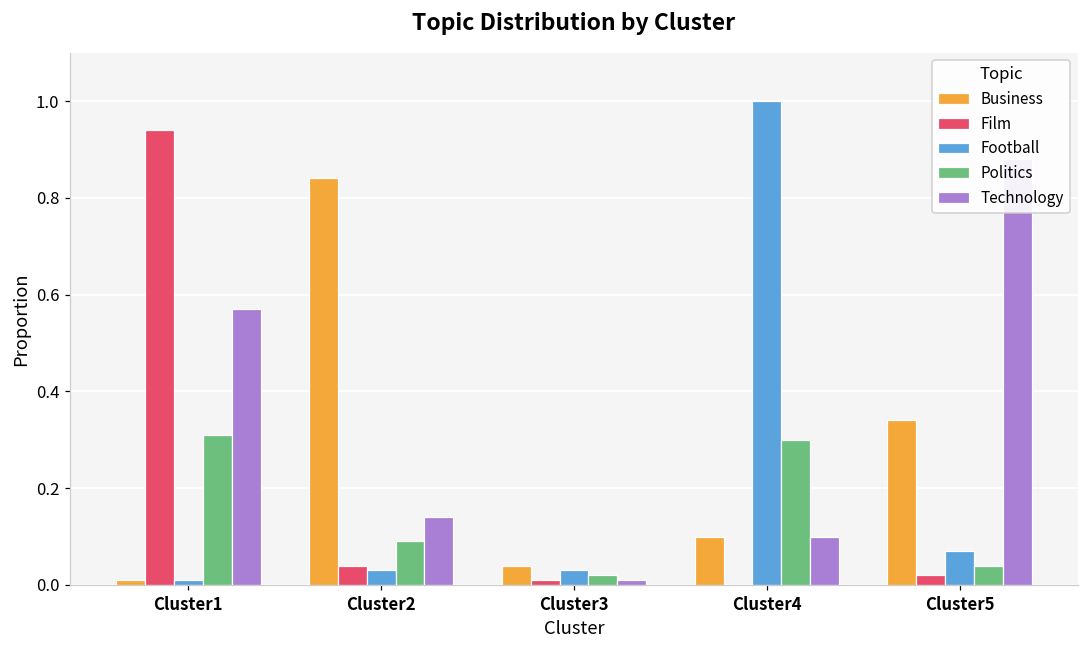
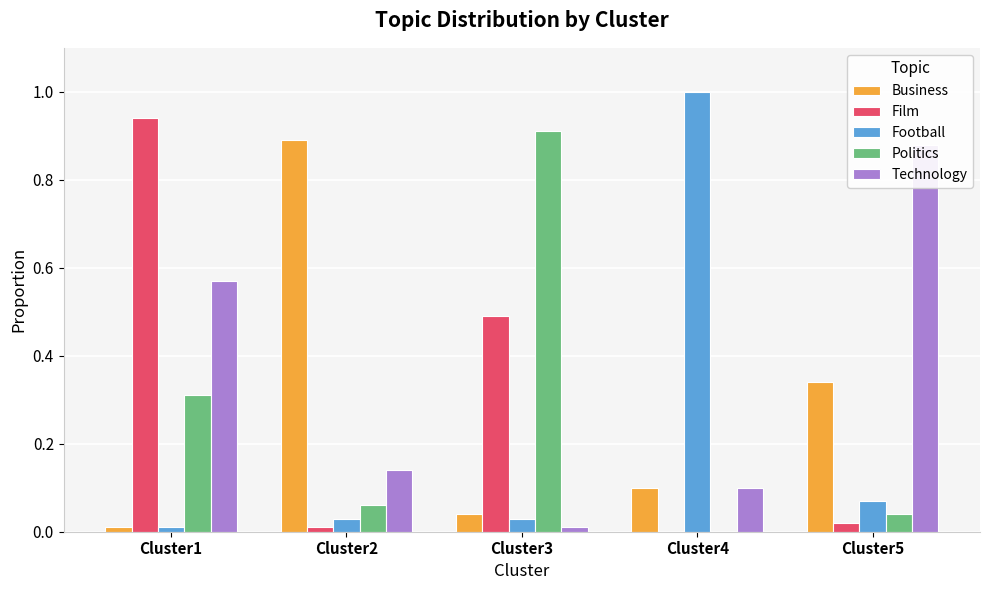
Business, Cluster2: 0.84 -> 0.89
Film, Cluster2: 0.04 -> 0.01
Politics, Cluster2: 0.09 -> 0.06
Film, Cluster3: 0.01 -> 0.49
Politics, Cluster3: 0.02 -> 0.91
Politics, Cluster4: 0.3 -> 0.0
